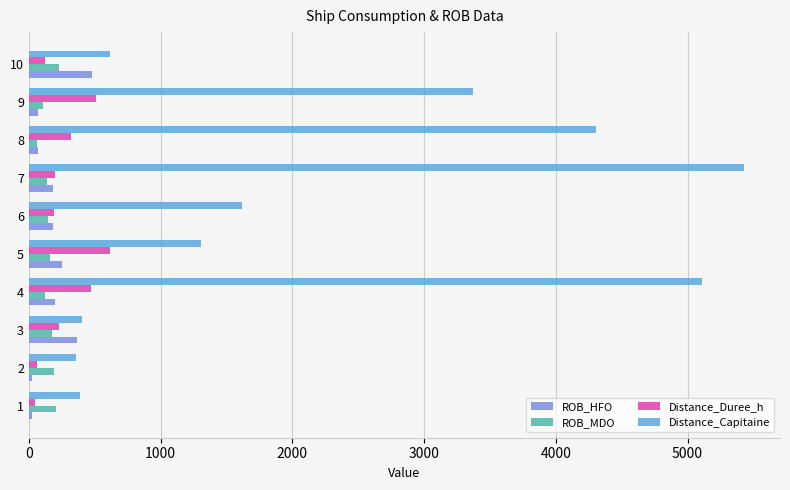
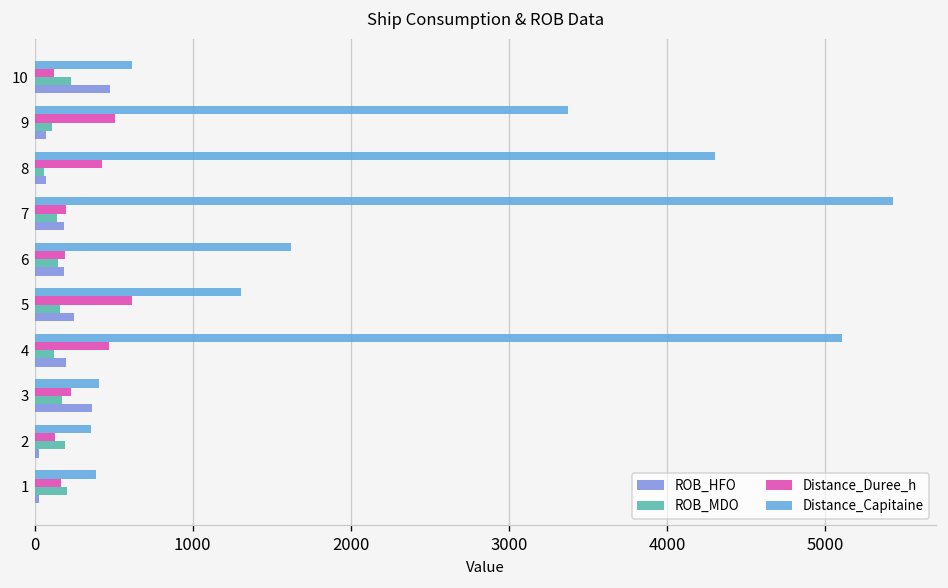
Distance_Duree_h, 8: 320 -> 430
Distance_Duree_h, 2: 60 -> 130
Distance_Duree_h, 1: 50 -> 170
